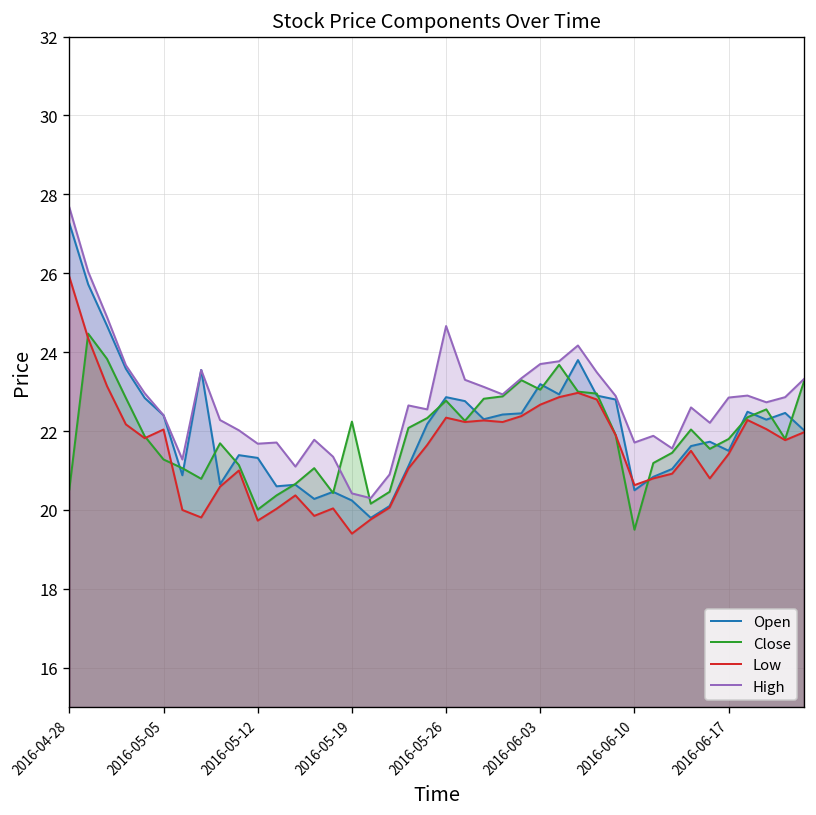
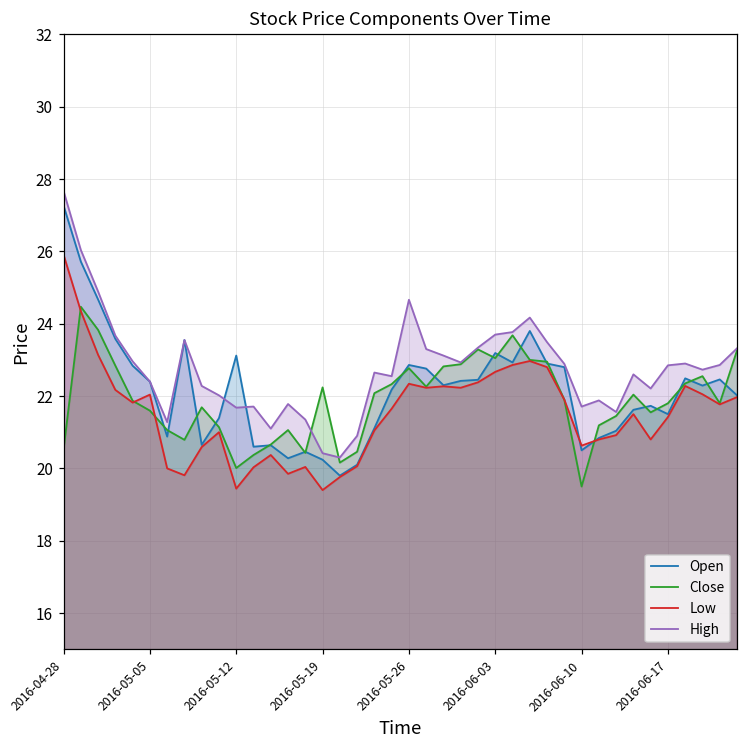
Close, 2016-05-05: 21.3 -> 21.6
Open, 2016-05-12: 21.3 -> 23.1
Low, 2016-05-12: 19.7 -> 19.4
